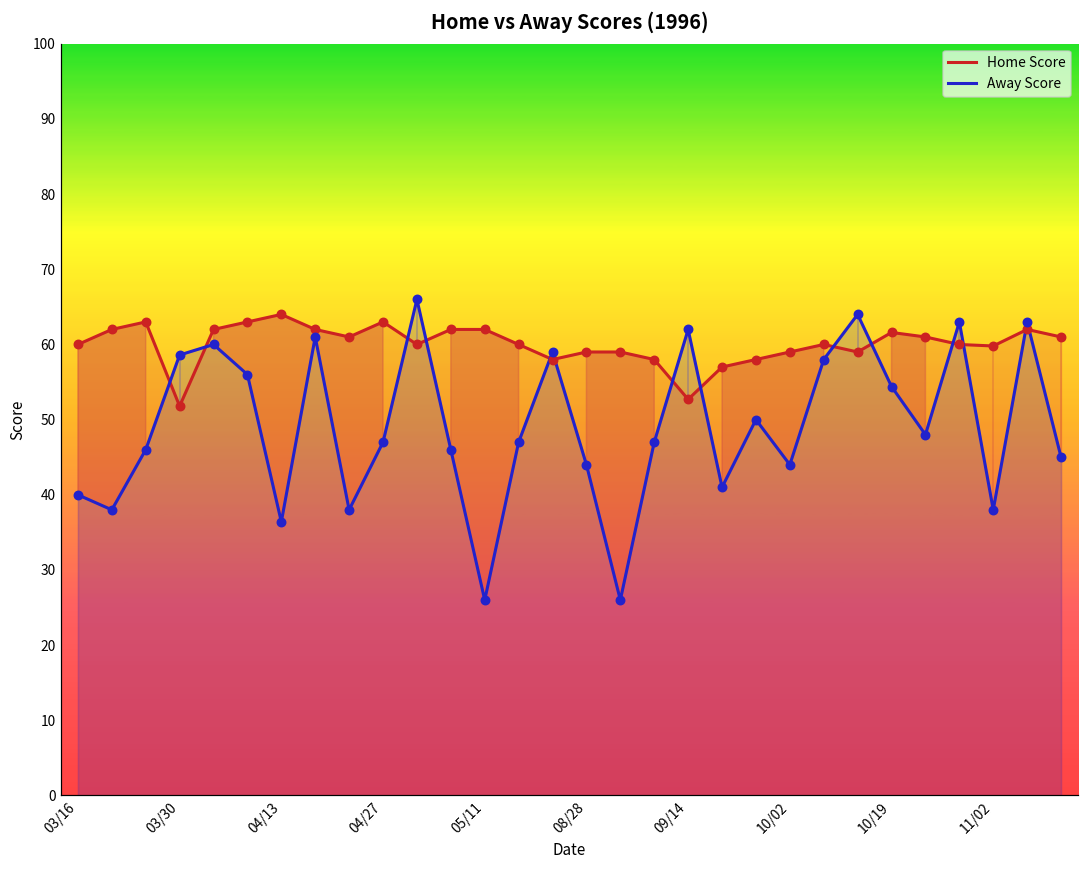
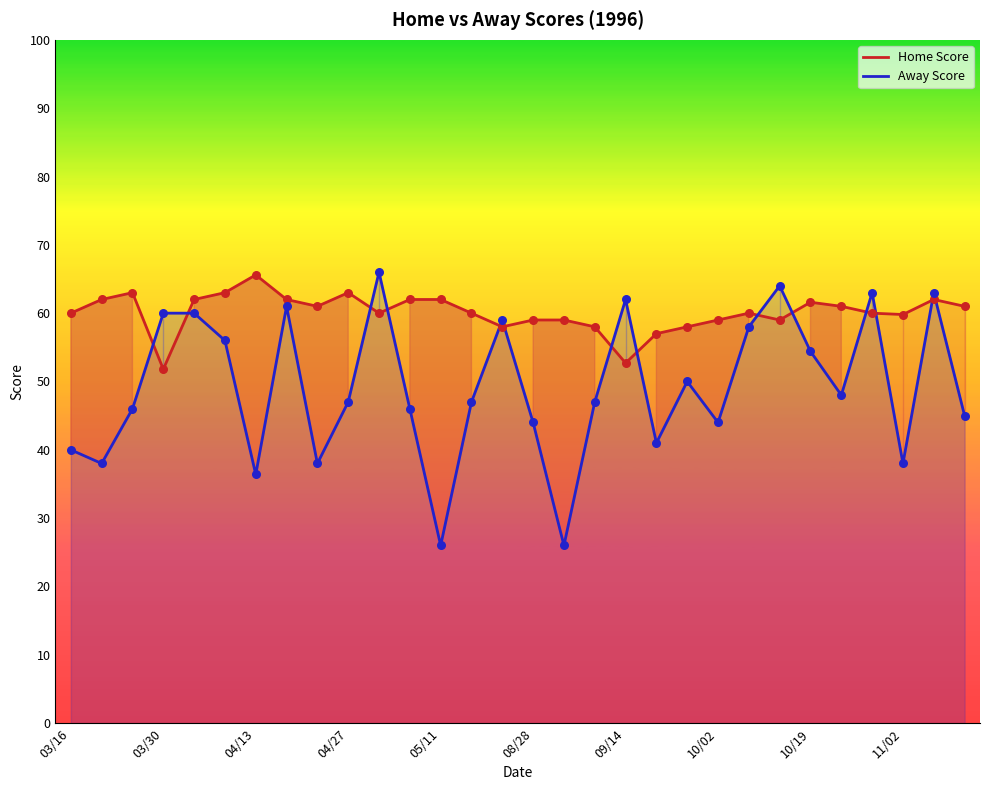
Away Score, 03/30: 59 -> 60
Home Score, 04/13: 64 -> 66
